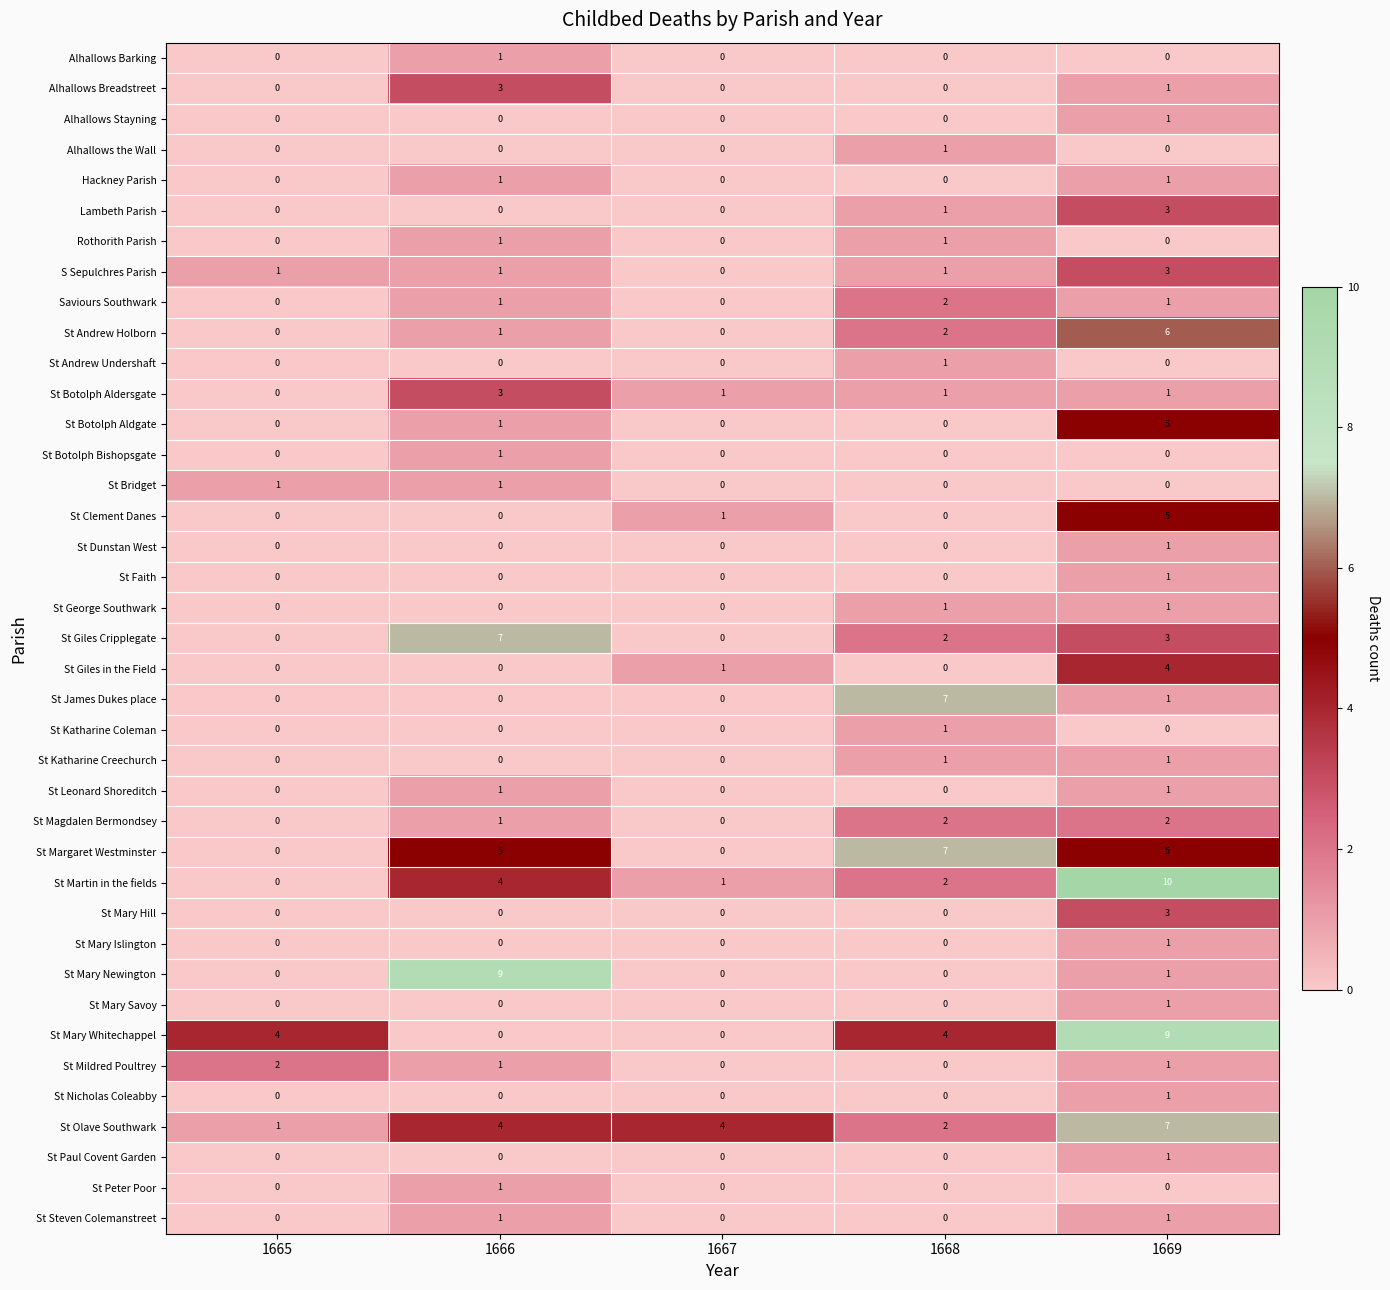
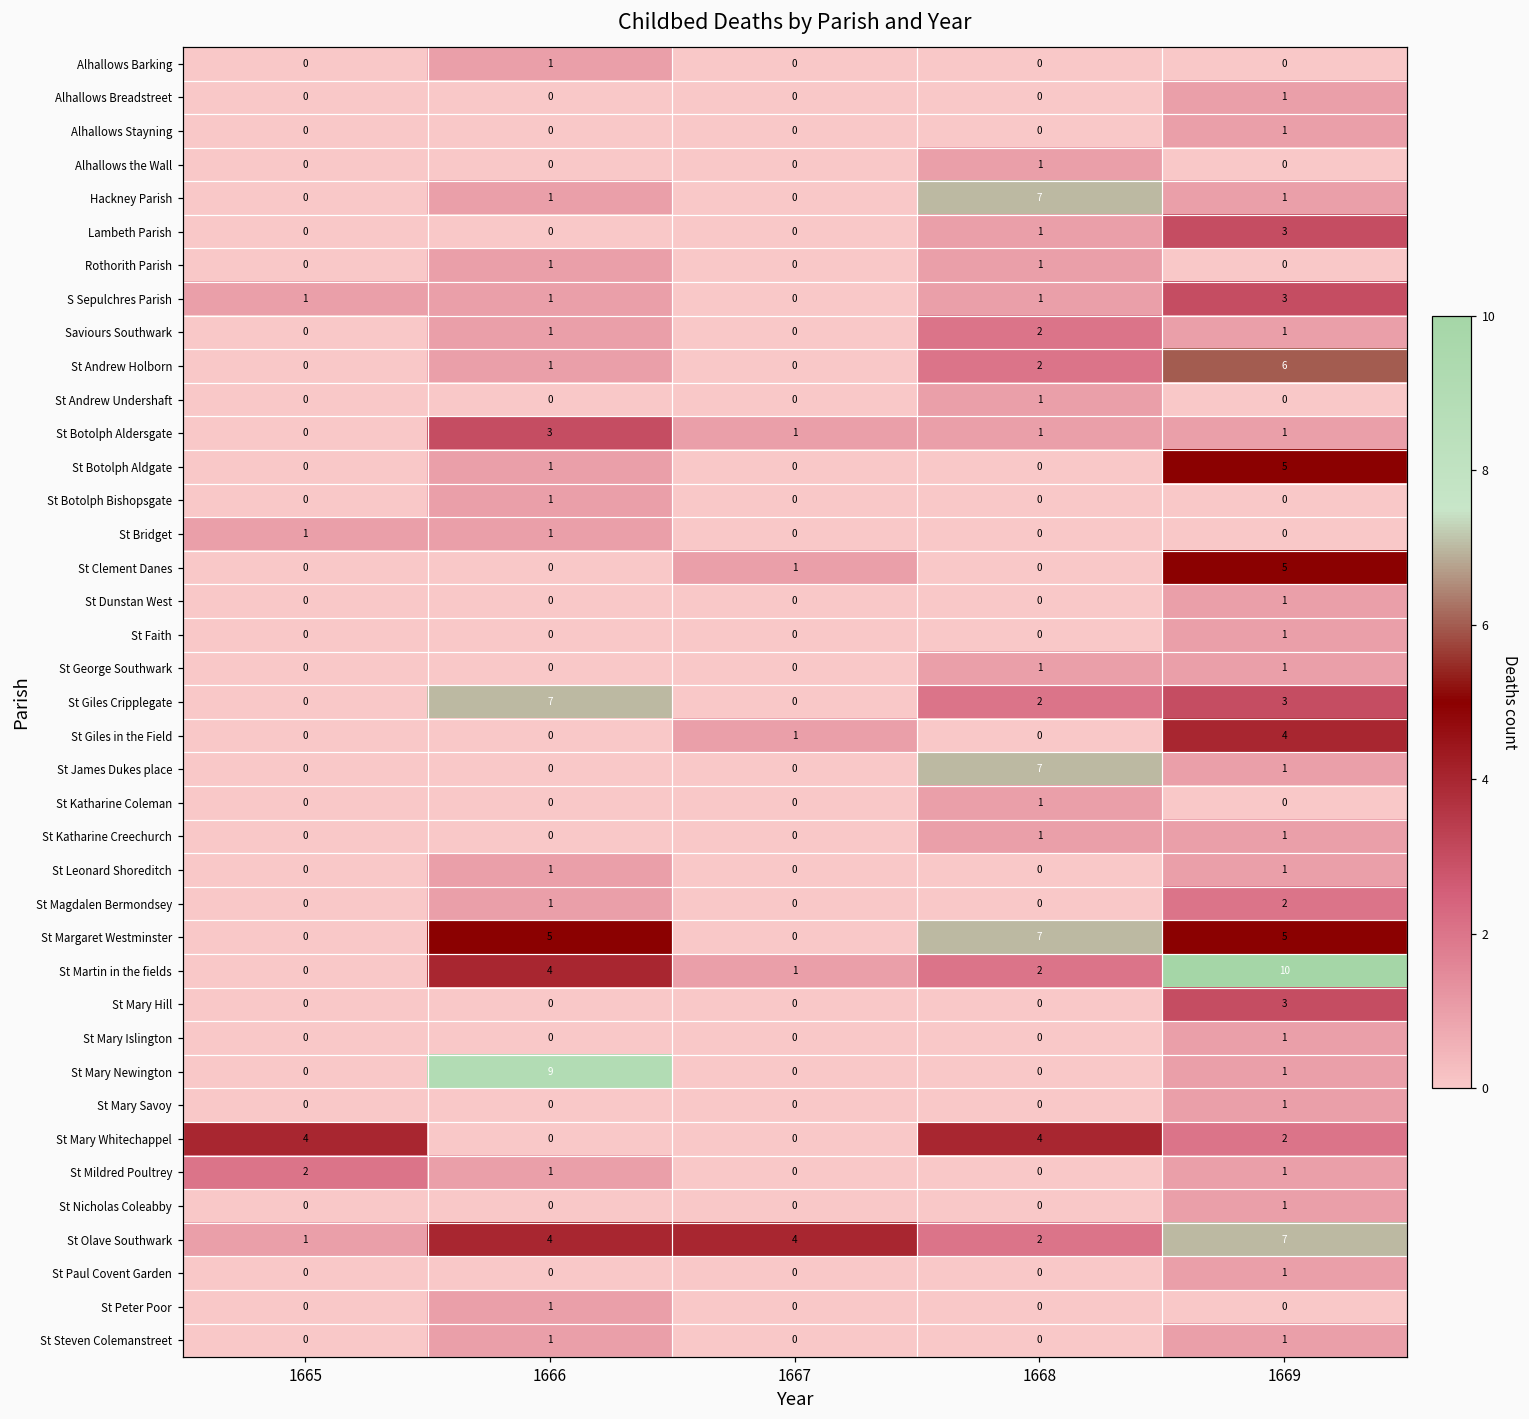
Alhallows Breadstreet, 1666: 3 -> 0
Hackney Parish, 1668: 0 -> 7
St Magdalen Bermondsey, 1668: 2 -> 0
St Mary Whitechappel, 1669: 9 -> 2
